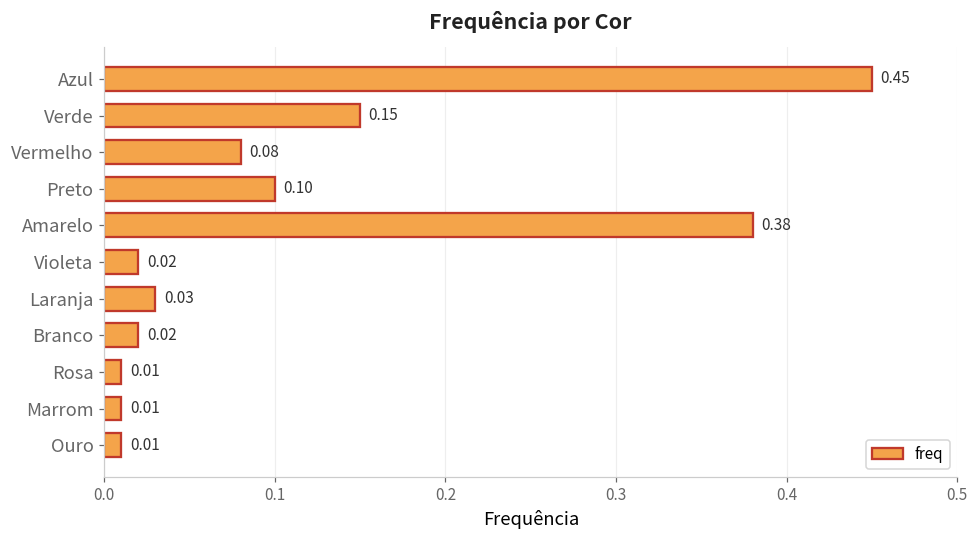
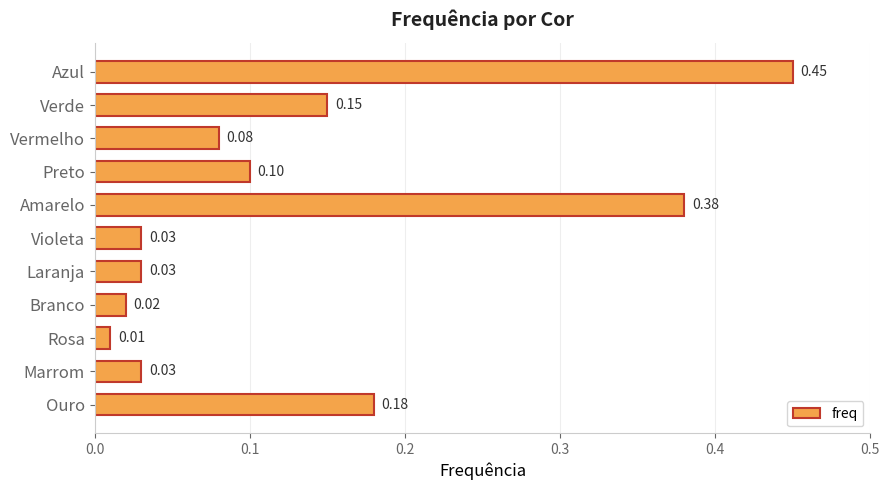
Violeta: 0.02 -> 0.03
Marrom: 0.01 -> 0.03
Ouro: 0.01 -> 0.18
